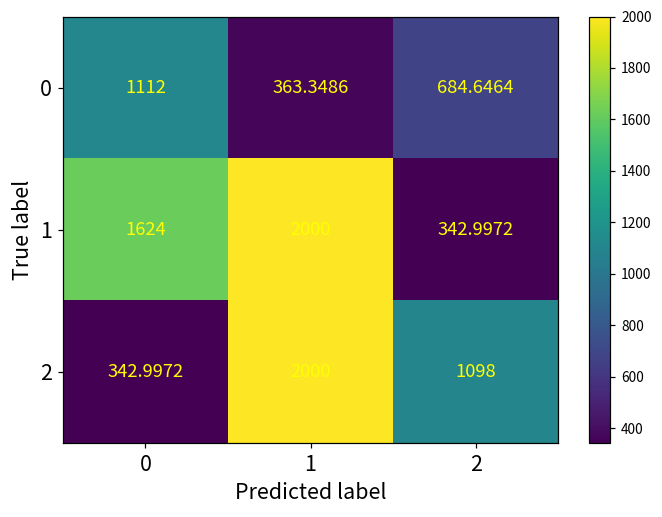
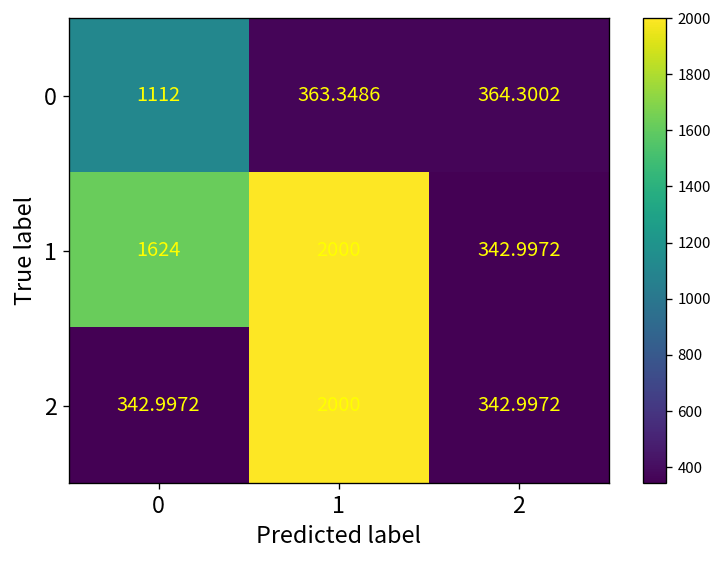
0, 2: 684.6464 -> 364.3002
2, 2: 1098 -> 342.9972
